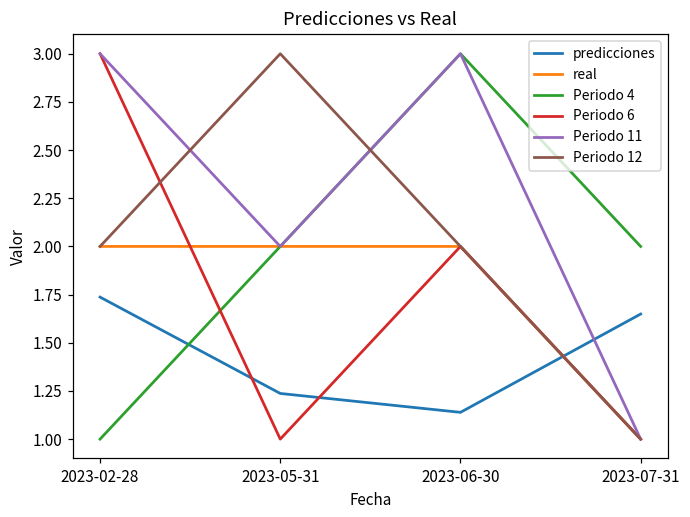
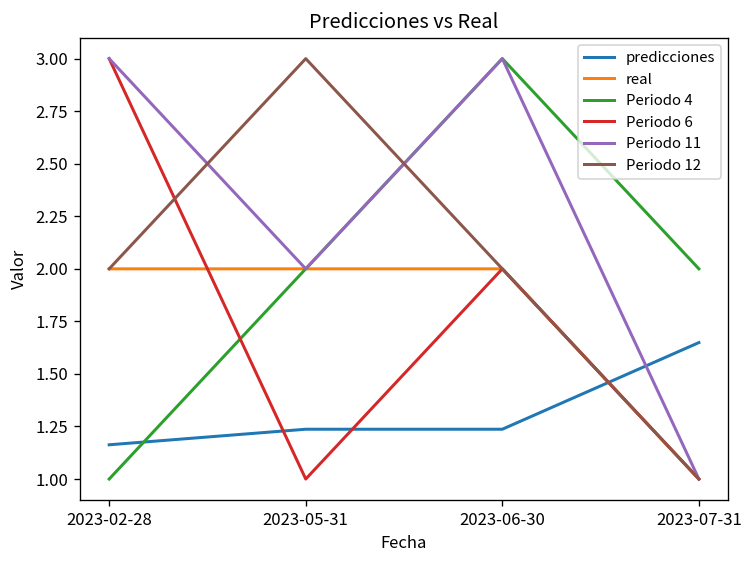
predicciones, 2023-02-28: 1.74 -> 1.16
predicciones, 2023-06-30: 1.14 -> 1.24
